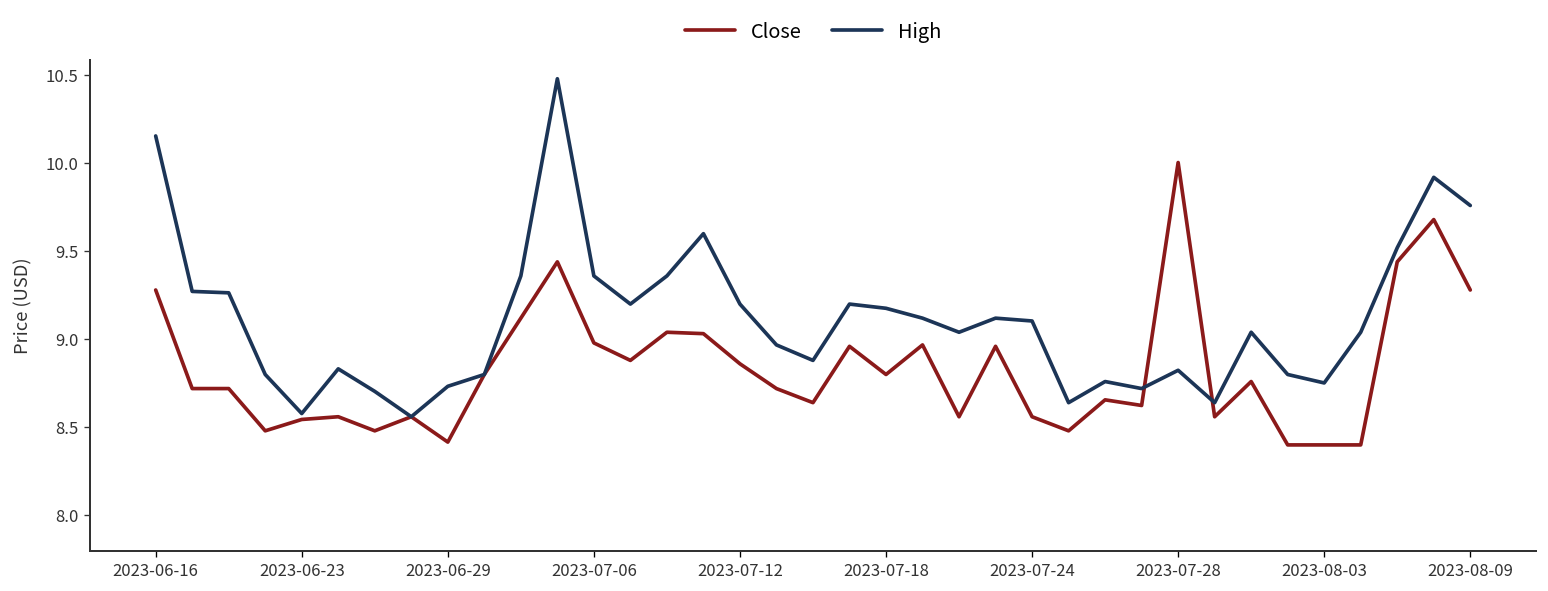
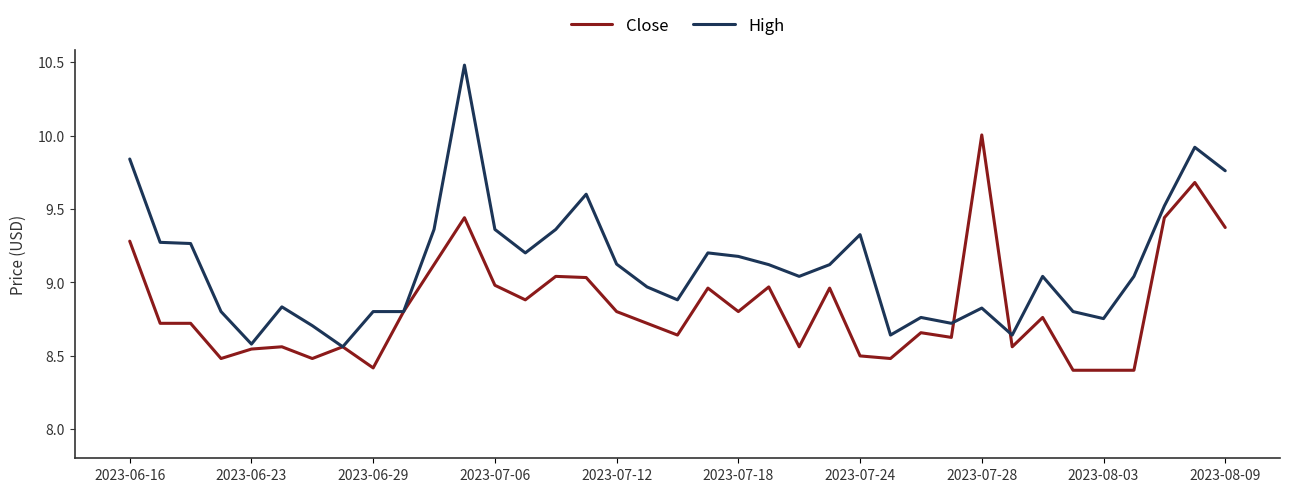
High, 2023-06-16: 10.16 -> 9.84
High, 2023-06-29: 8.73 -> 8.80
Close, 2023-07-12: 8.86 -> 8.80
High, 2023-07-12: 9.20 -> 9.12
Close, 2023-07-24: 8.56 -> 8.50
High, 2023-07-24: 9.10 -> 9.32
Close, 2023-08-09: 9.28 -> 9.37
